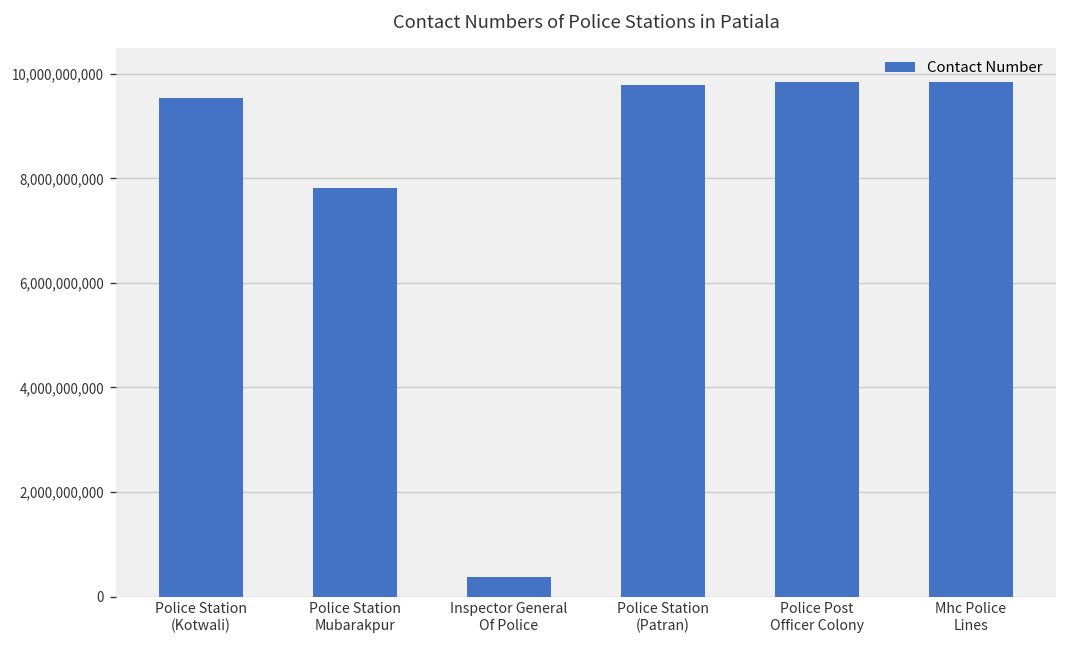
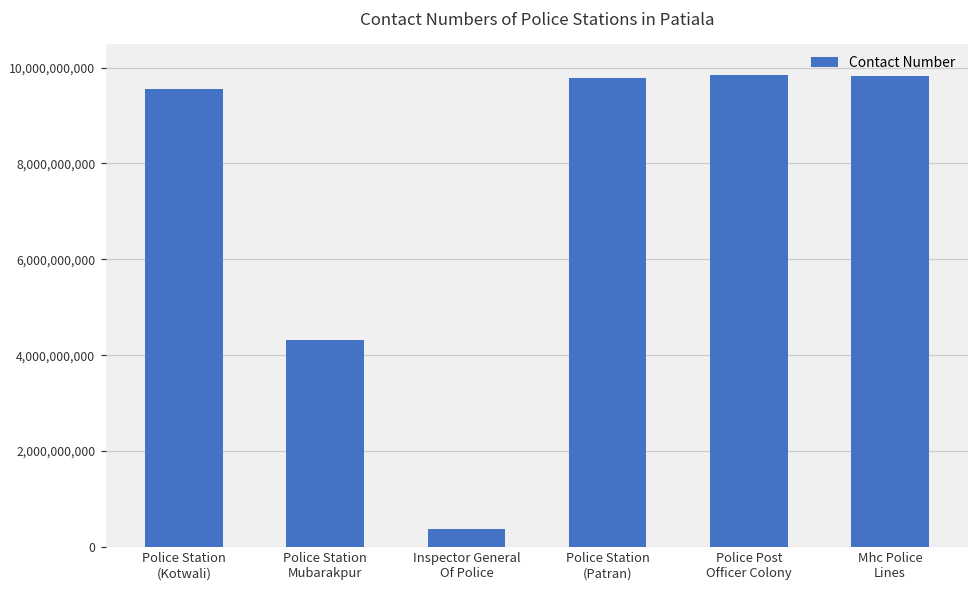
Police Station Mubarakpur: 7,800,000,000 -> 4,300,000,000
